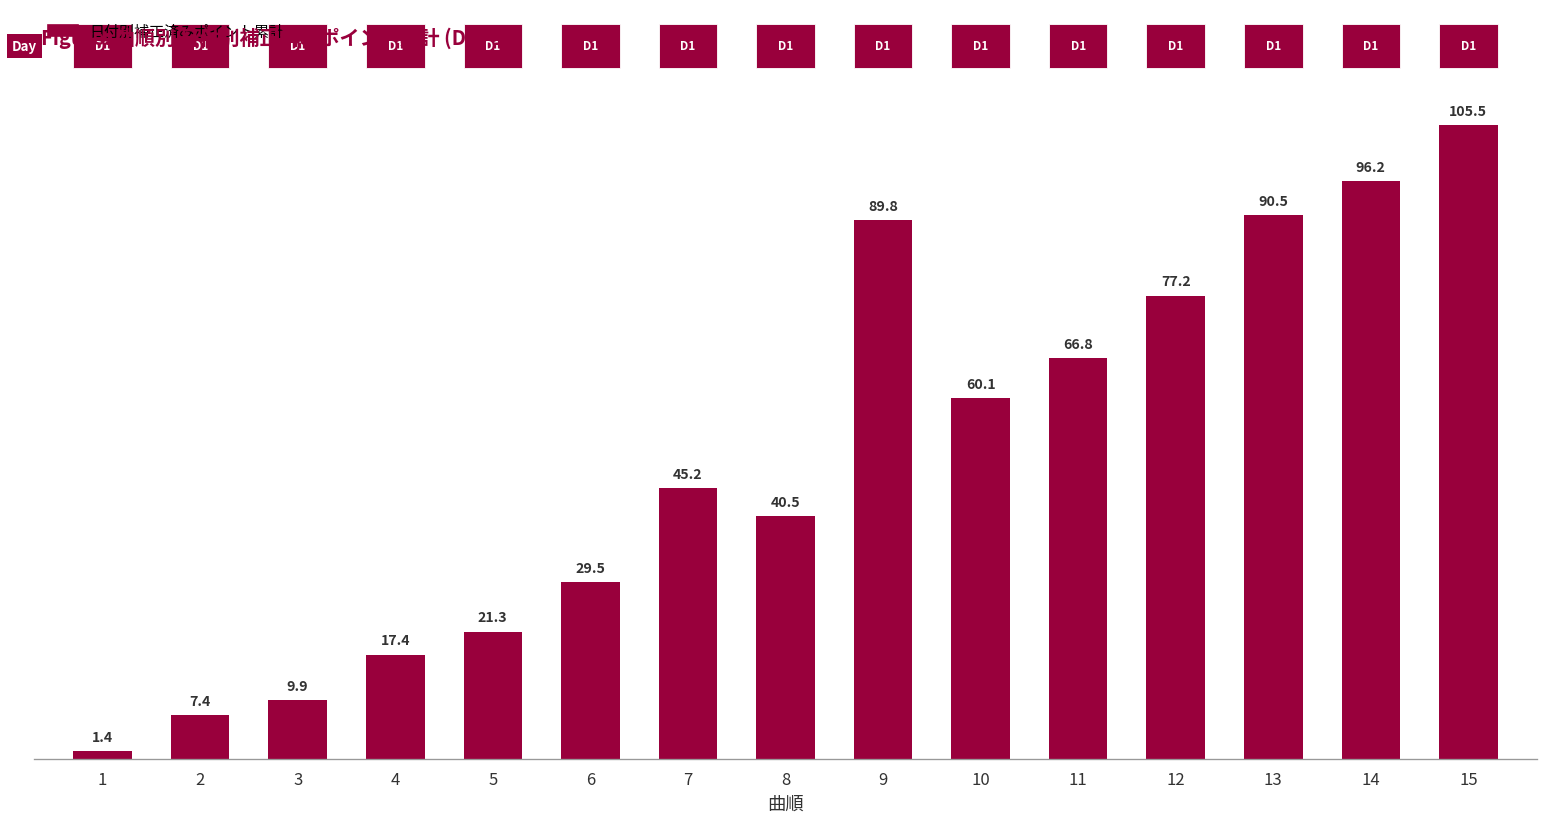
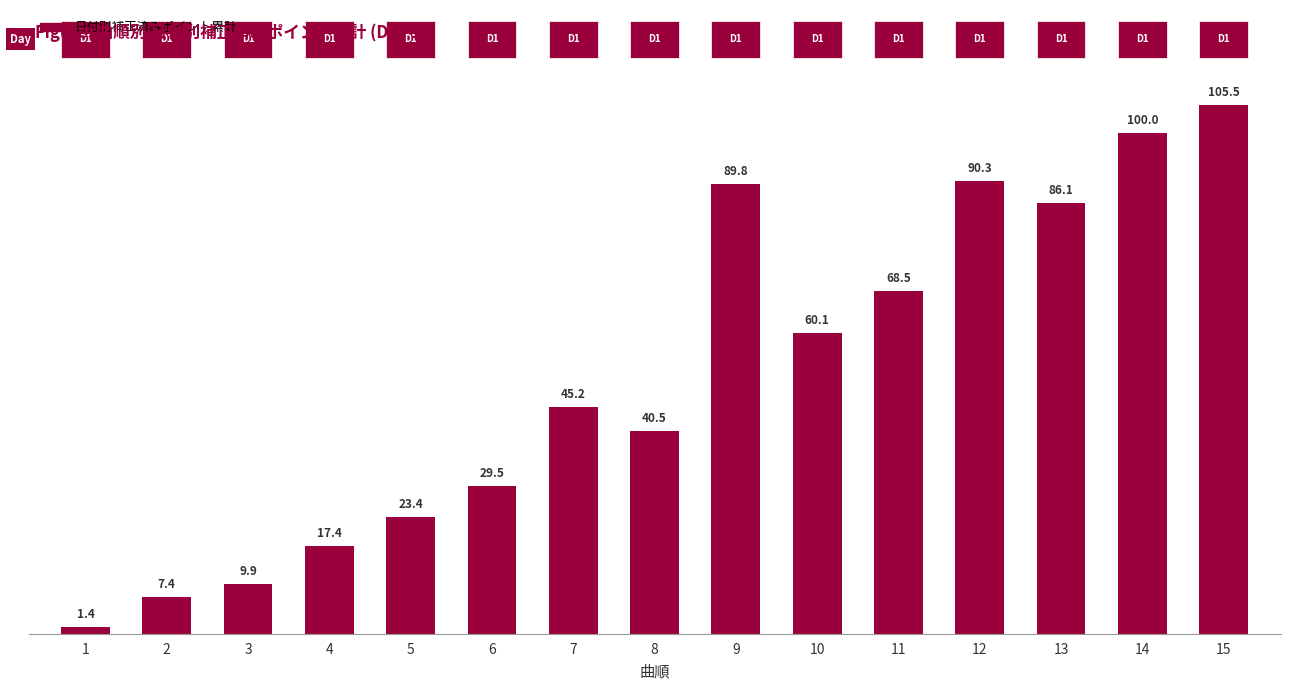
5: 21.3 -> 23.4
11: 66.8 -> 68.5
12: 77.2 -> 90.3
13: 90.5 -> 86.1
14: 96.2 -> 100.0
